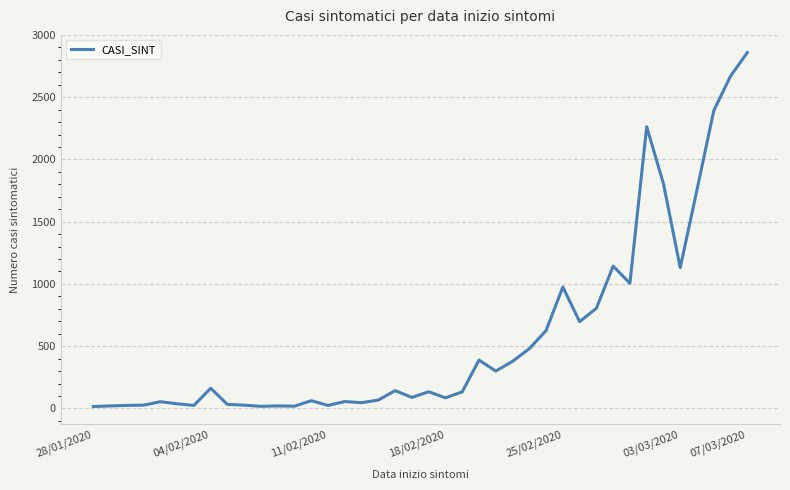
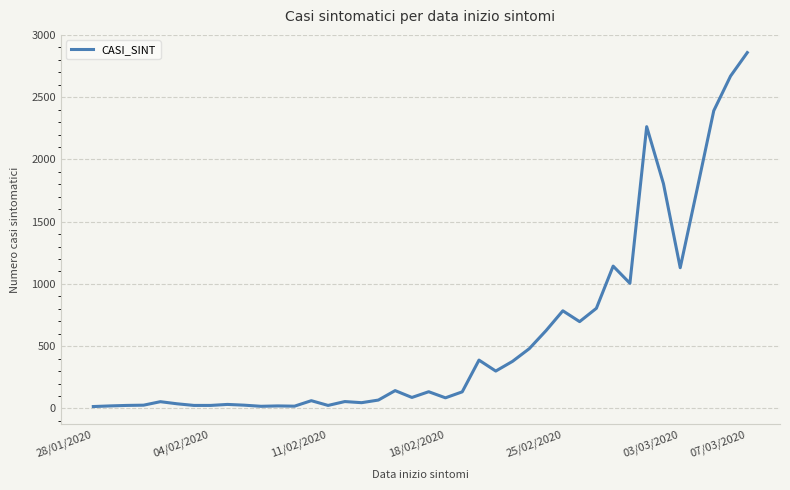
04/02/2020: 160 -> 20
25/02/2020: 980 -> 780
